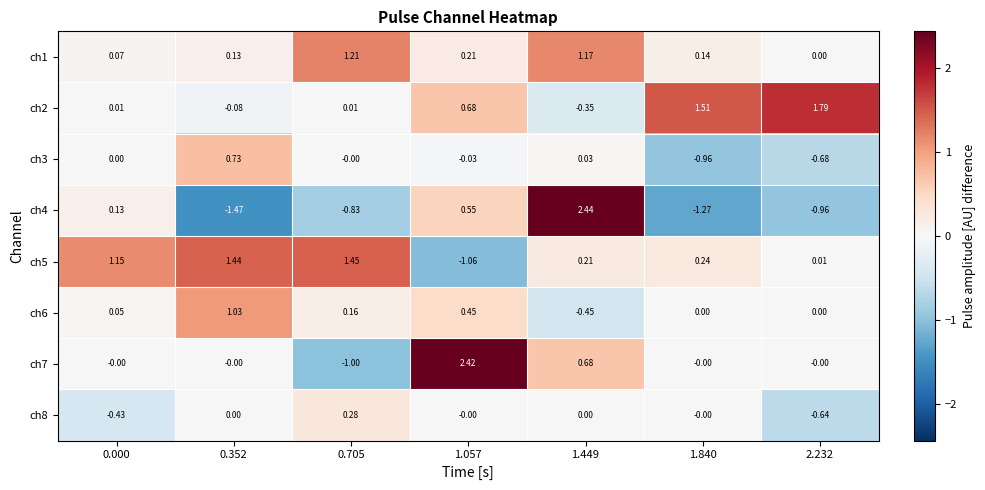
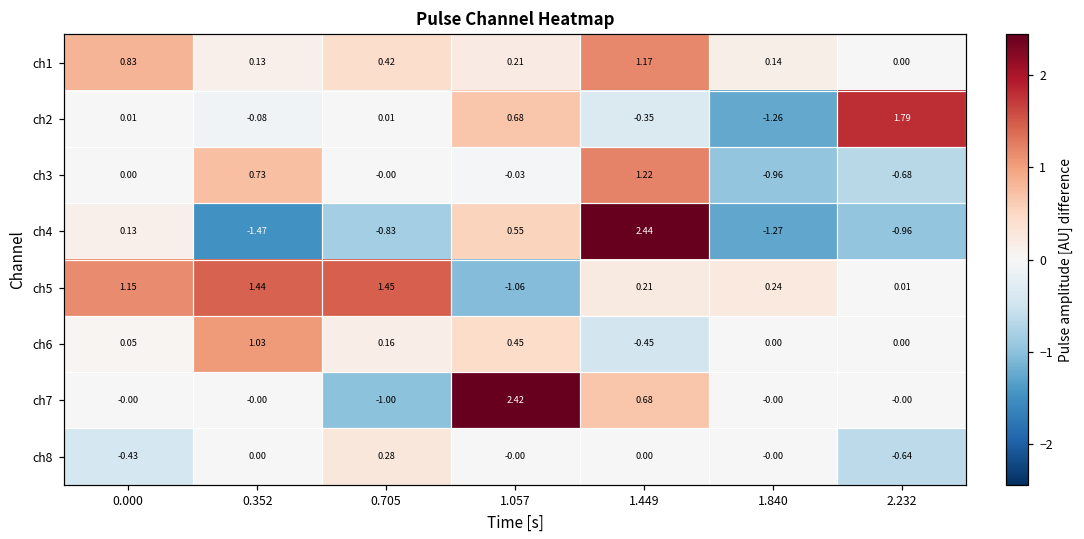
ch1, 0.000: 0.07 -> 0.83
ch1, 0.705: 1.21 -> 0.42
ch2, 1.840: 1.51 -> -1.26
ch3, 1.449: 0.03 -> 1.22
